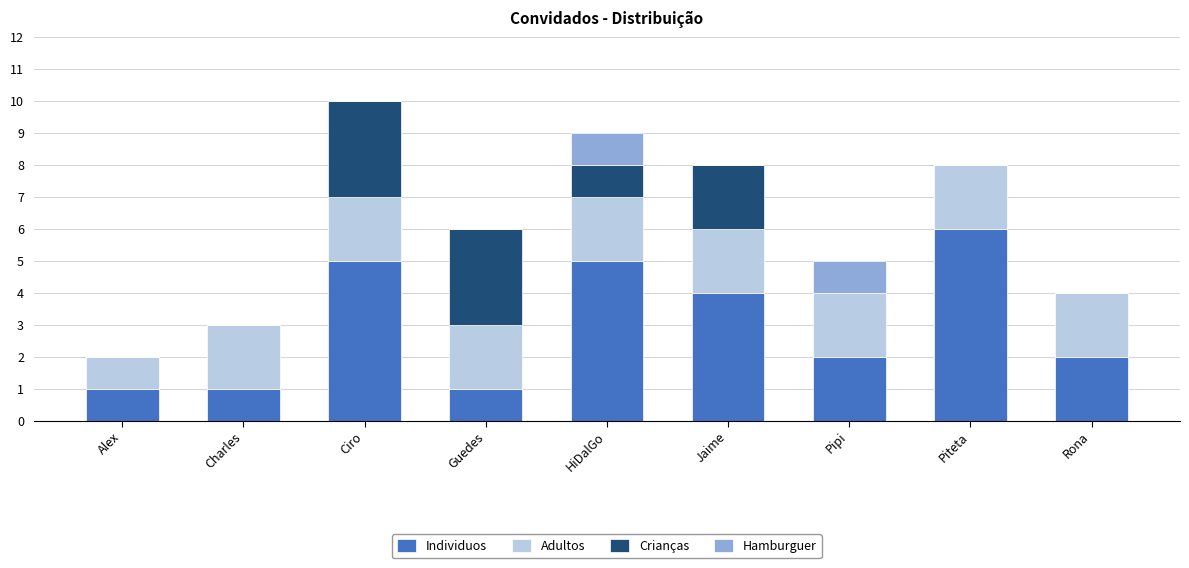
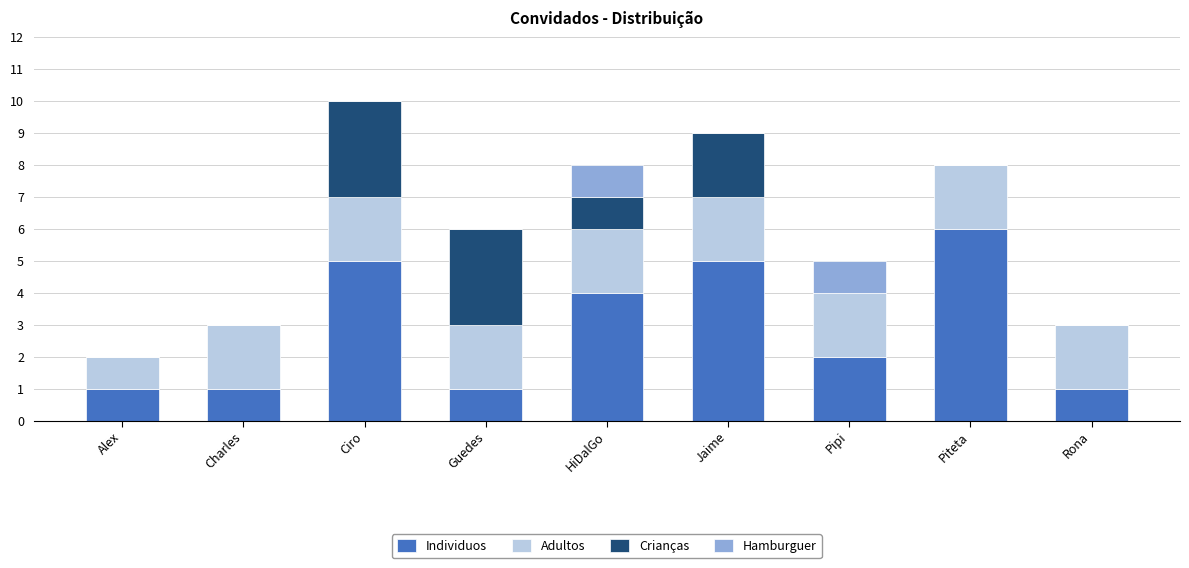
Individuos, HiDalGo: 5 -> 4
Individuos, Jaime: 4 -> 5
Individuos, Rona: 2 -> 1
